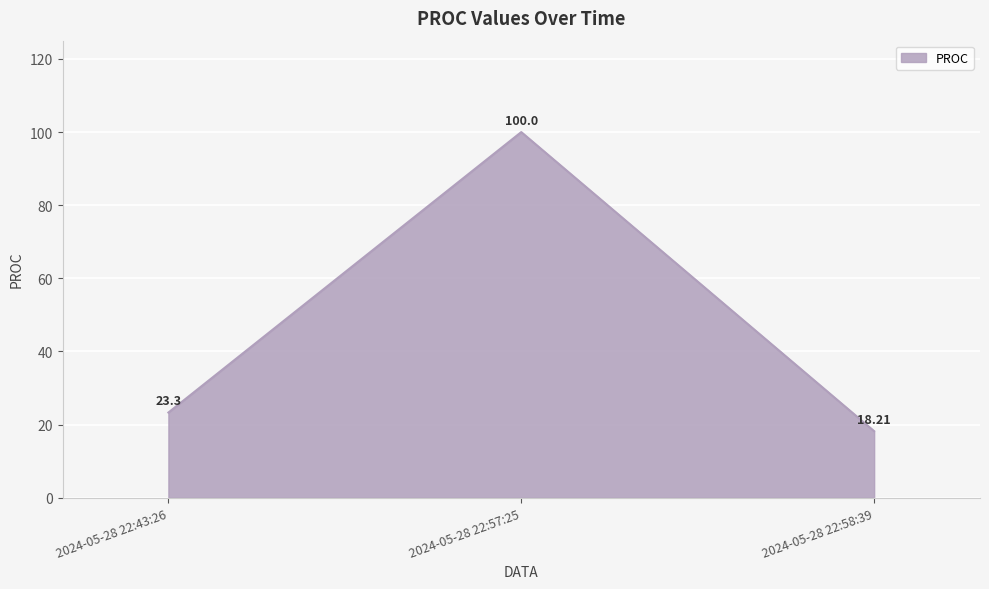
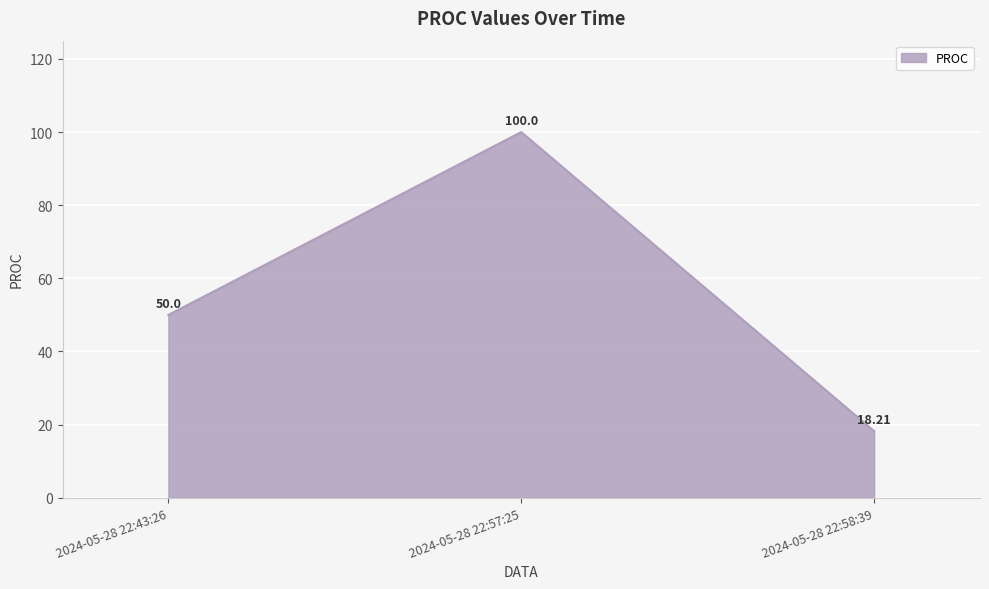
2024-05-28 22:43:26: 23.3 -> 50.0
